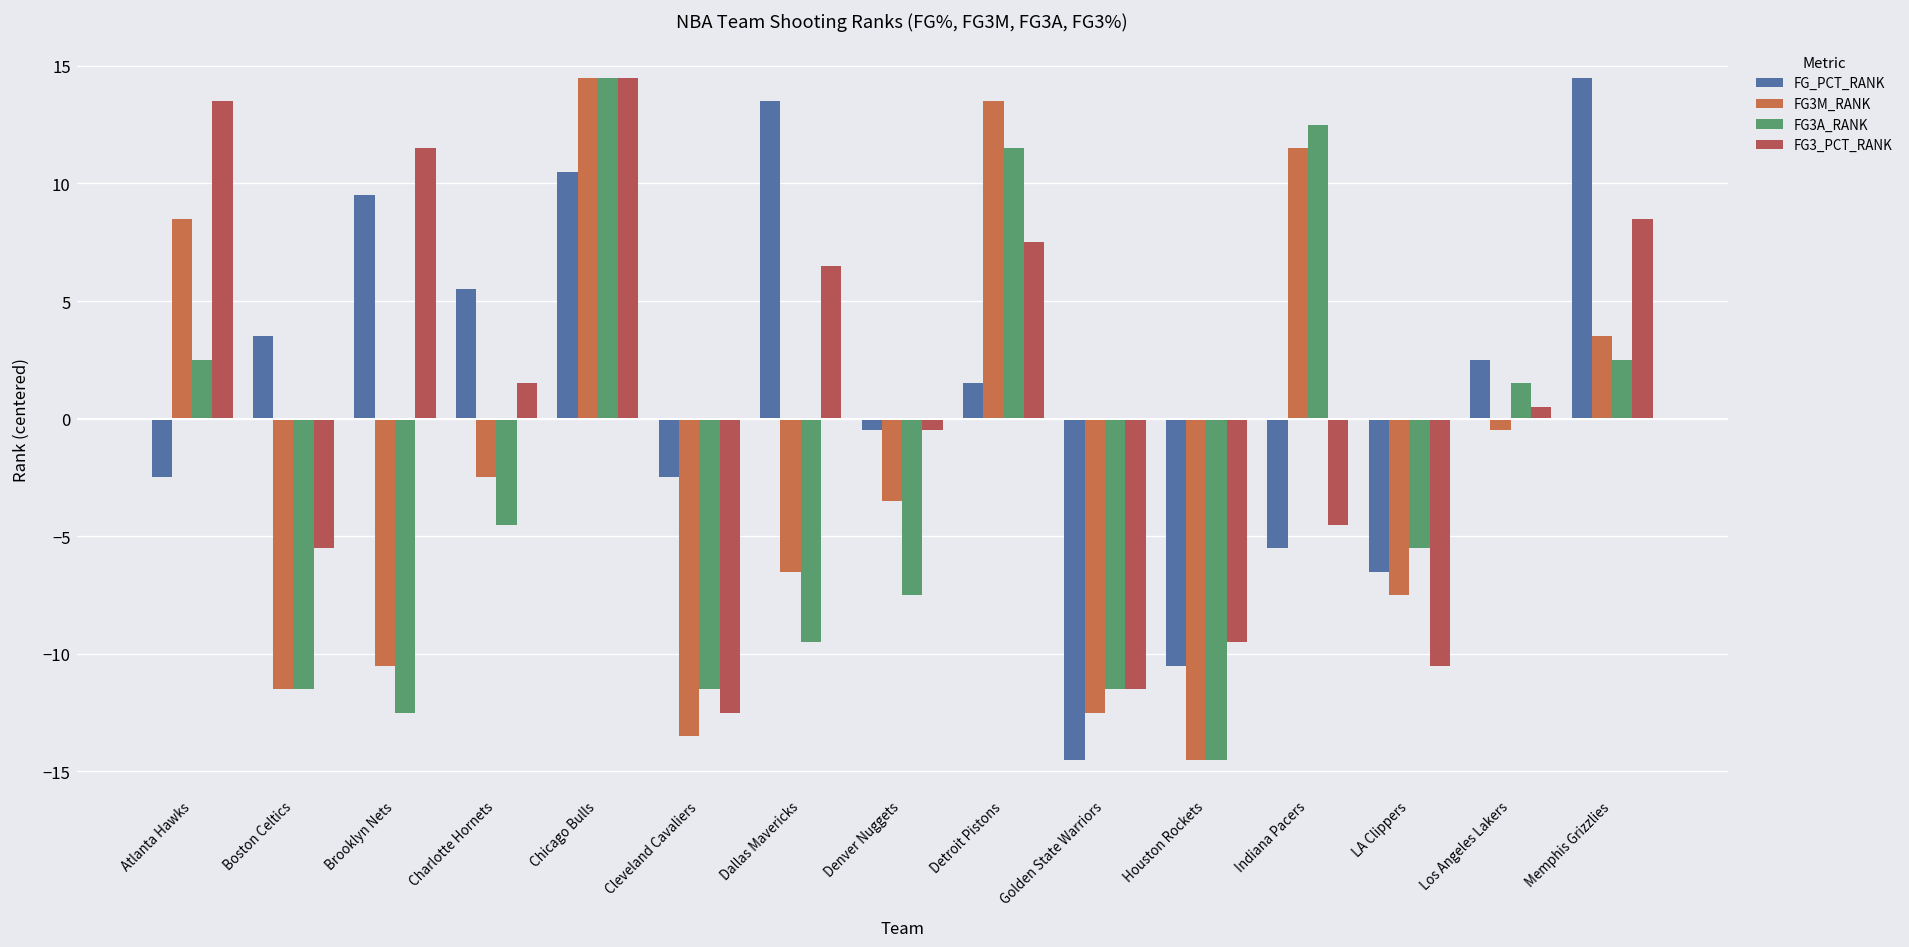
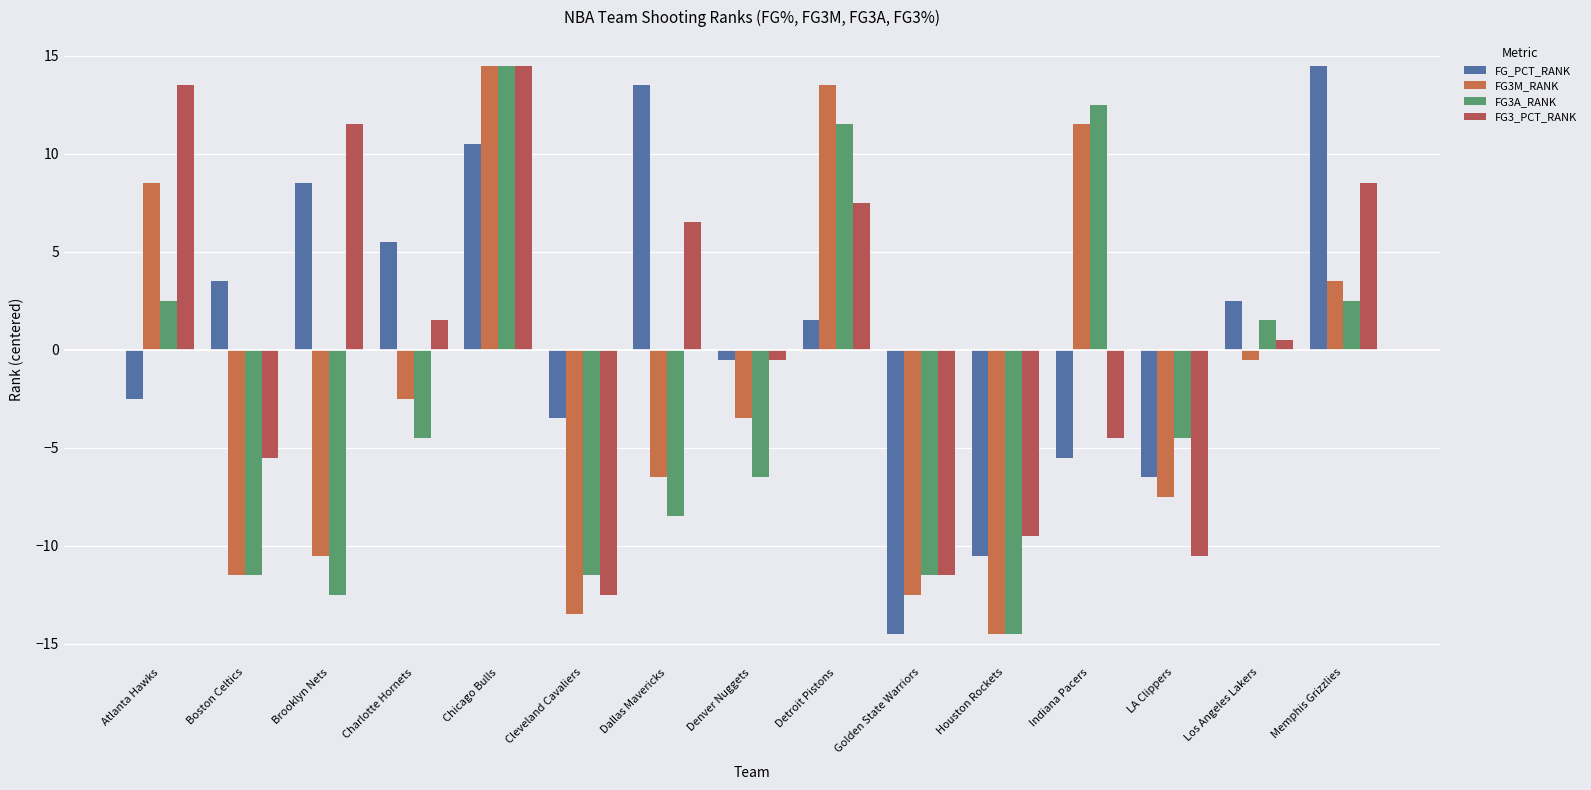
FG_PCT_RANK, Brooklyn Nets: 9.5 -> 8.5
FG_PCT_RANK, Cleveland Cavaliers: -2.5 -> -3.5
FG3A_RANK, Dallas Mavericks: -9.5 -> -8.5
FG3A_RANK, Denver Nuggets: -7.5 -> -6.5
FG3A_RANK, LA Clippers: -5.5 -> -4.5
